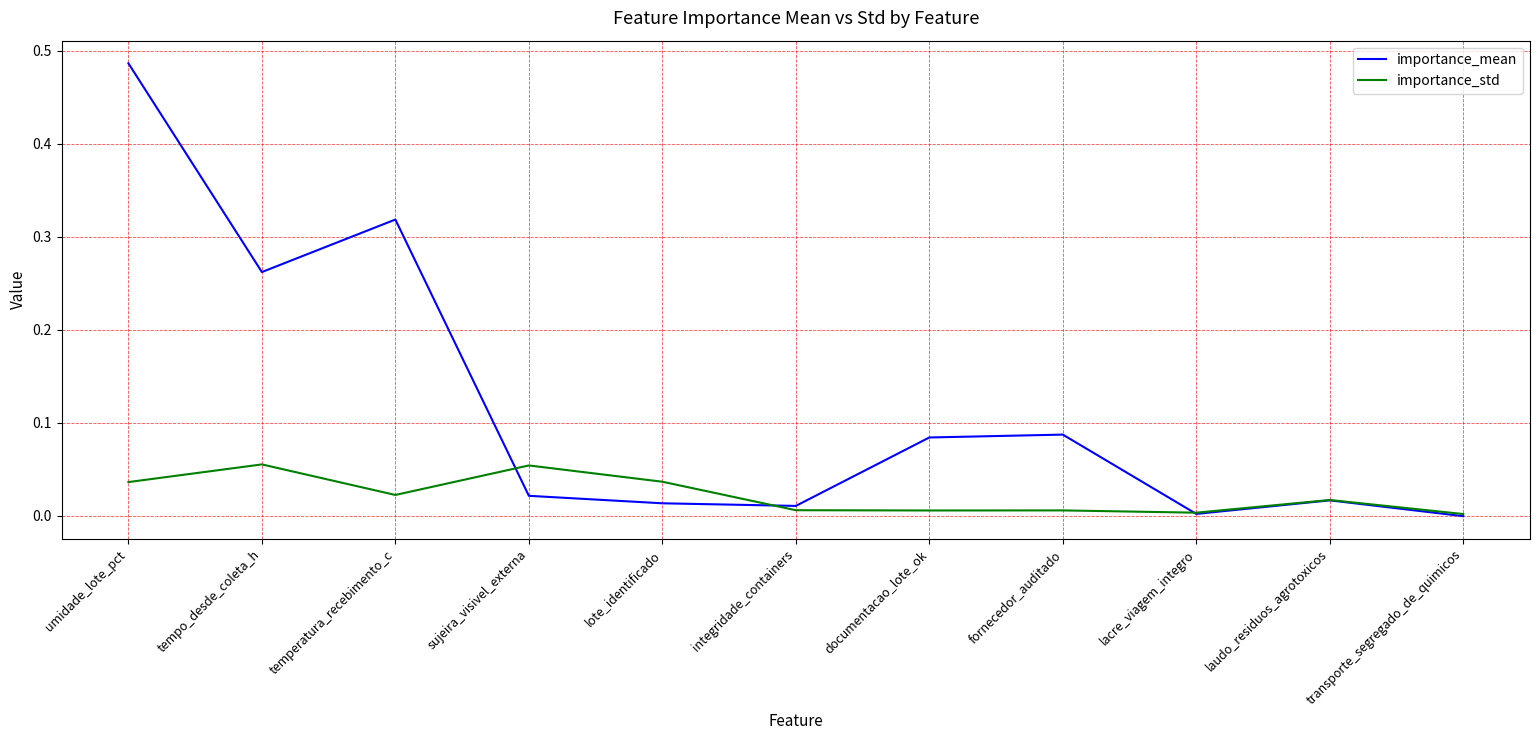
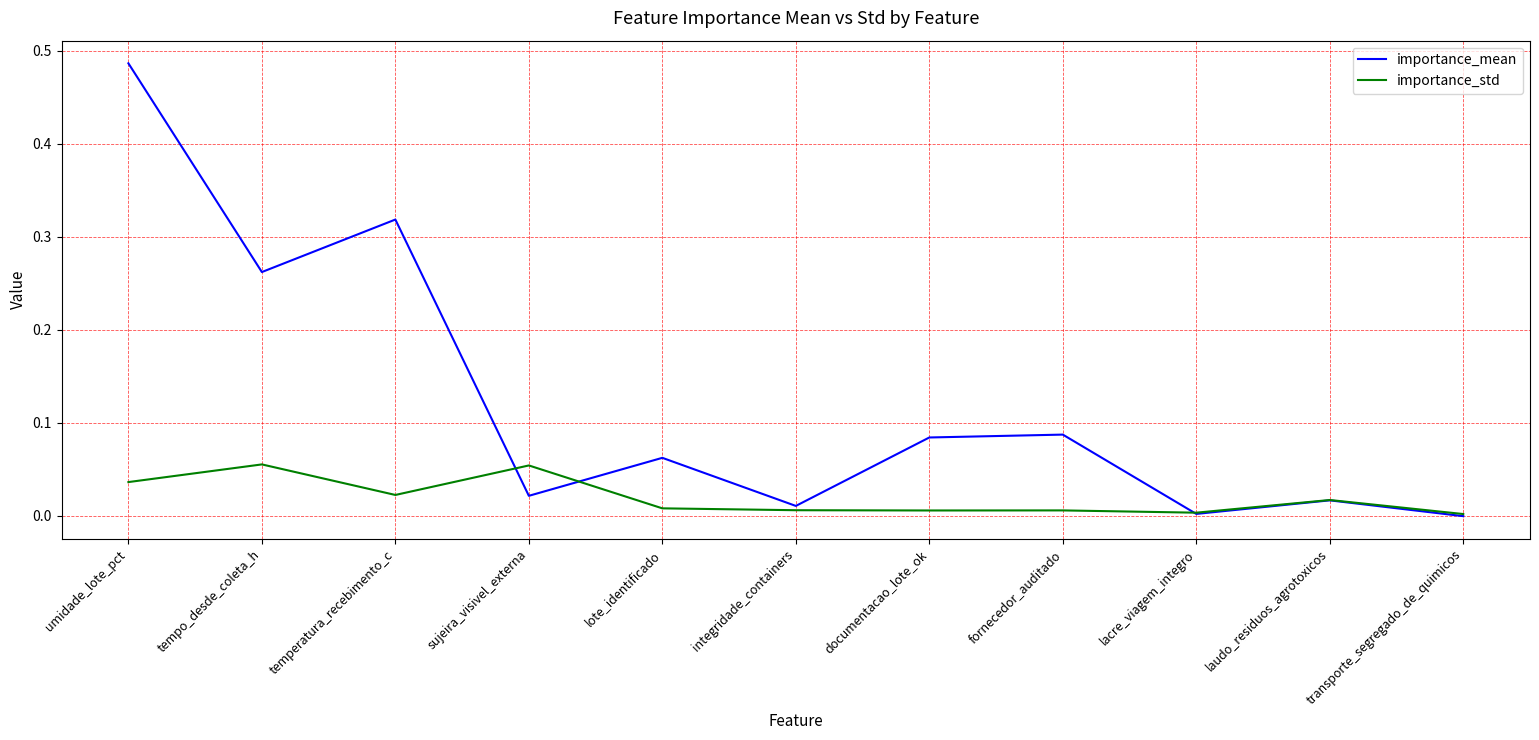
importance_mean, lote_identificado: 0.01 -> 0.06
importance_std, lote_identificado: 0.04 -> 0.01
